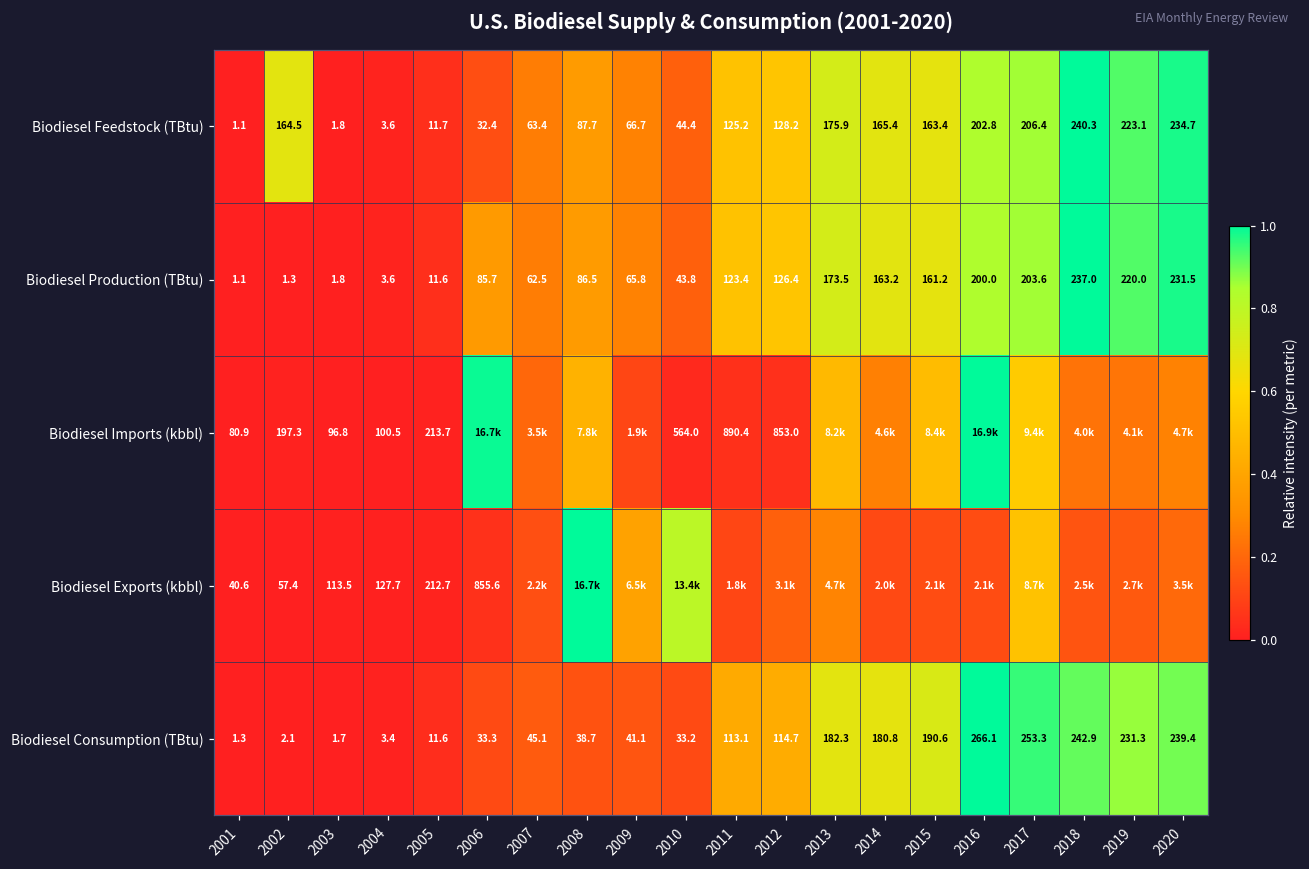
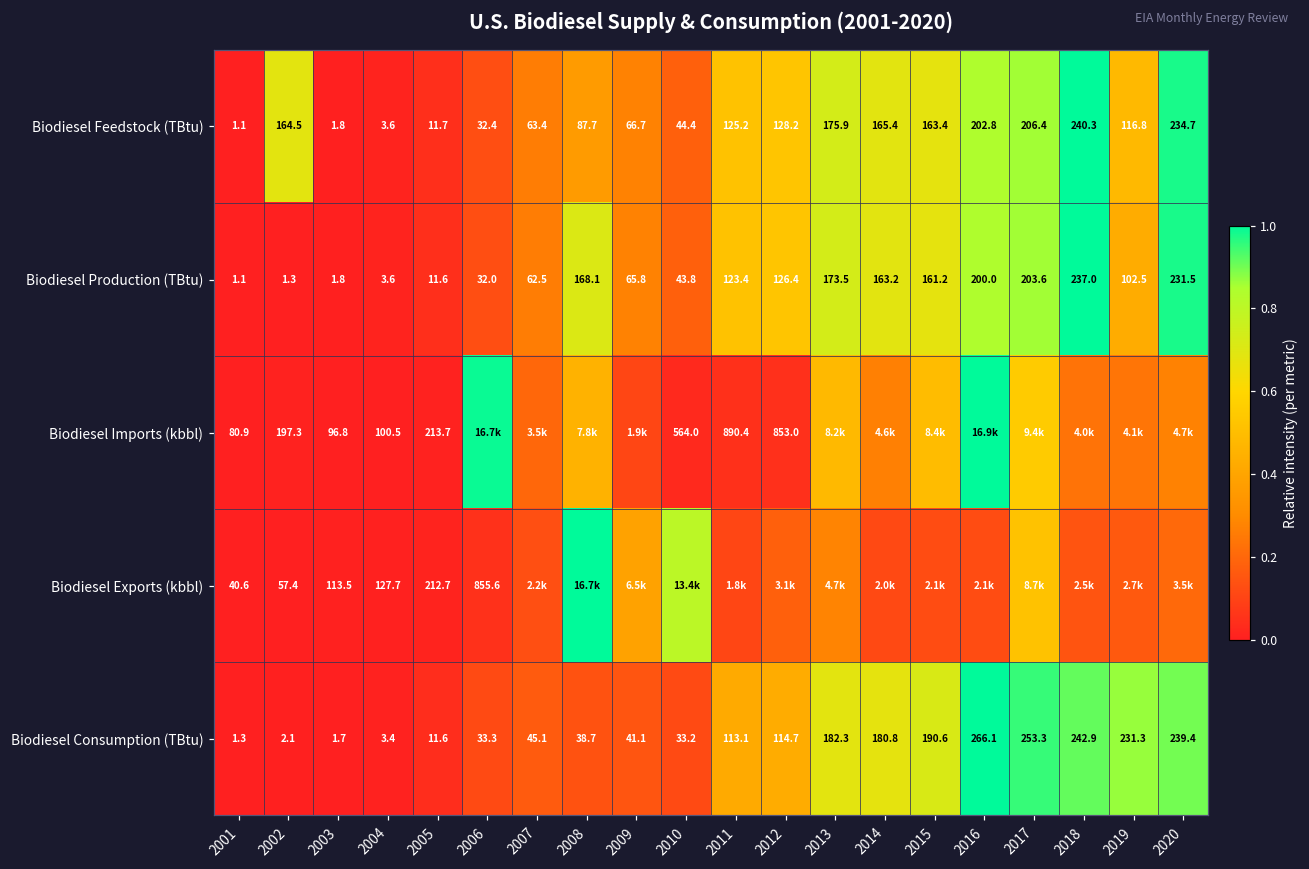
Biodiesel Feedstock (TBtu), 2019: 223.1 -> 116.8
Biodiesel Production (TBtu), 2006: 85.7 -> 32.0
Biodiesel Production (TBtu), 2008: 86.5 -> 168.1
Biodiesel Production (TBtu), 2019: 220.0 -> 102.5
